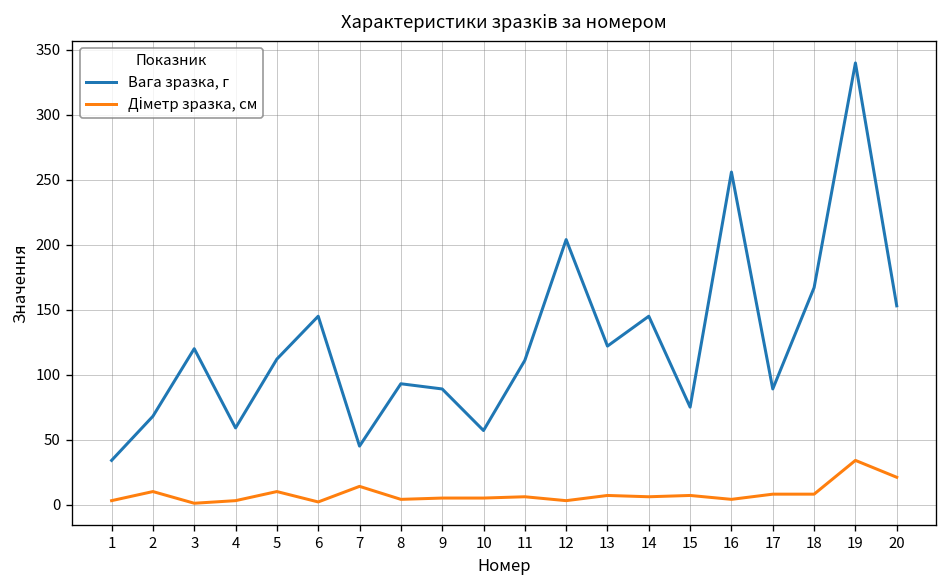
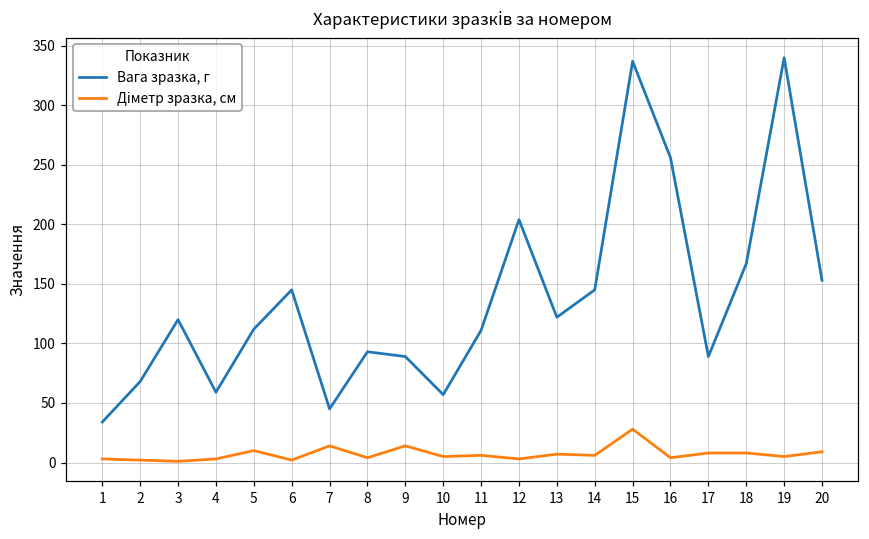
Діметр зразка, см, 2: 10 -> 2
Діметр зразка, см, 9: 5 -> 14
Вага зразка, г, 15: 75 -> 337
Діметр зразка, см, 15: 7 -> 28
Діметр зразка, см, 19: 34 -> 5
Діметр зразка, см, 20: 21 -> 9
